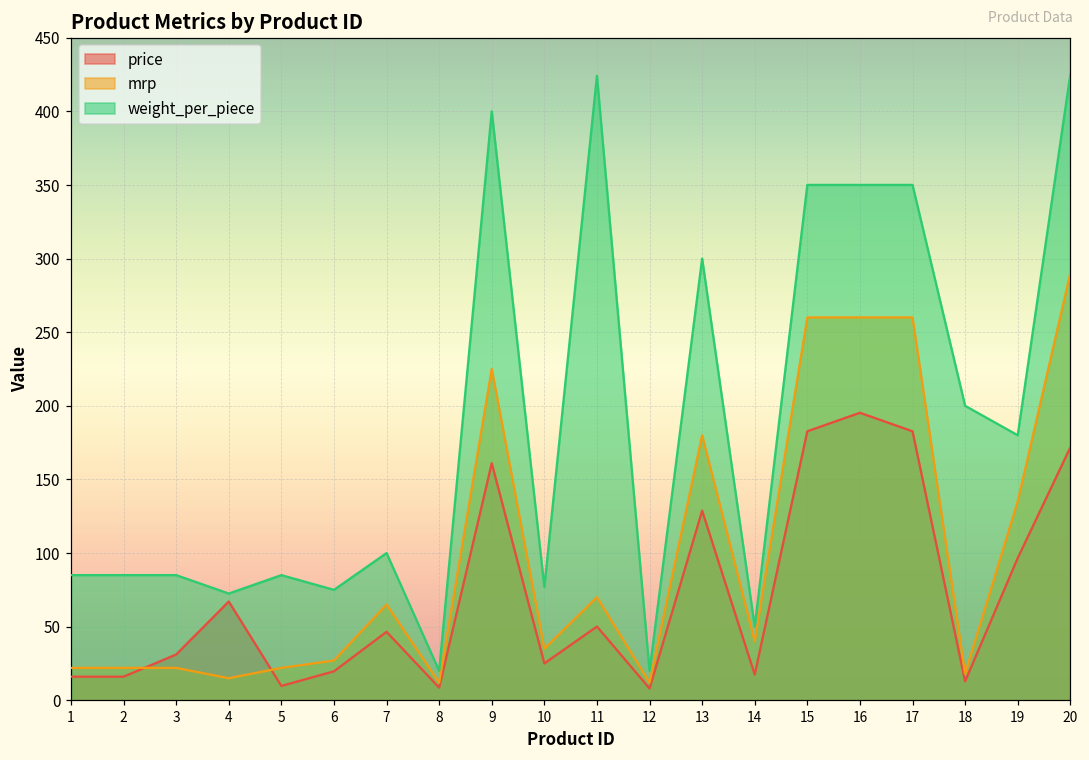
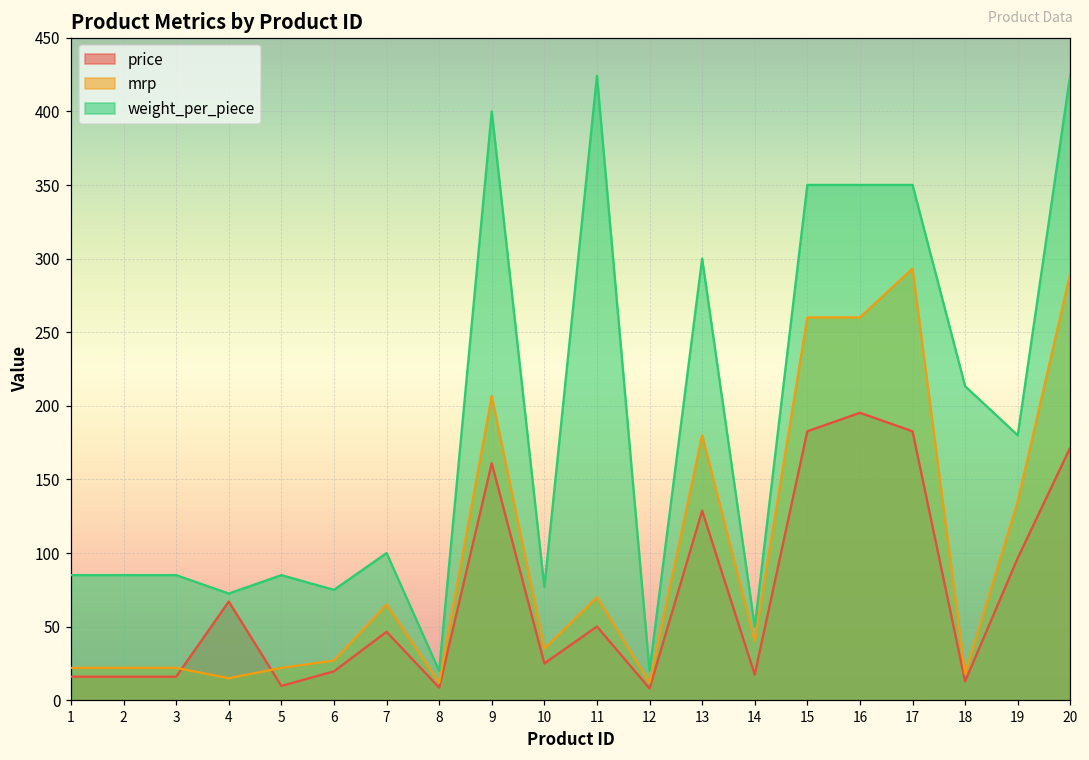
price, 3: 31 -> 16
mrp, 9: 225 -> 207
mrp, 17: 260 -> 293
weight_per_piece, 18: 200 -> 213
